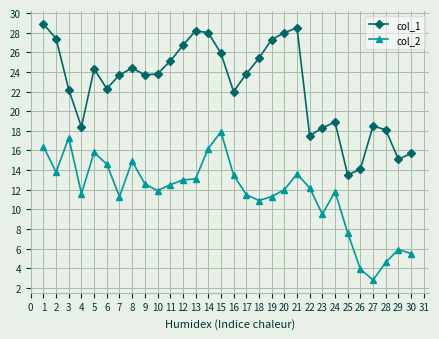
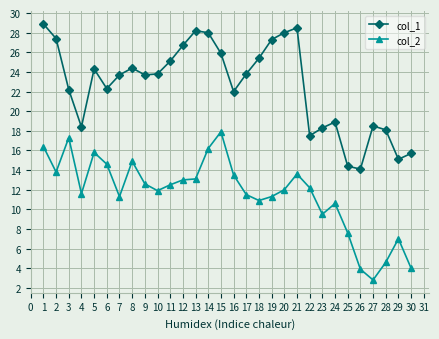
col_2, 24: 12 -> 11
col_1, 25: 13.5 -> 14.4
col_2, 29: 6 -> 7
col_2, 30: 6 -> 4
